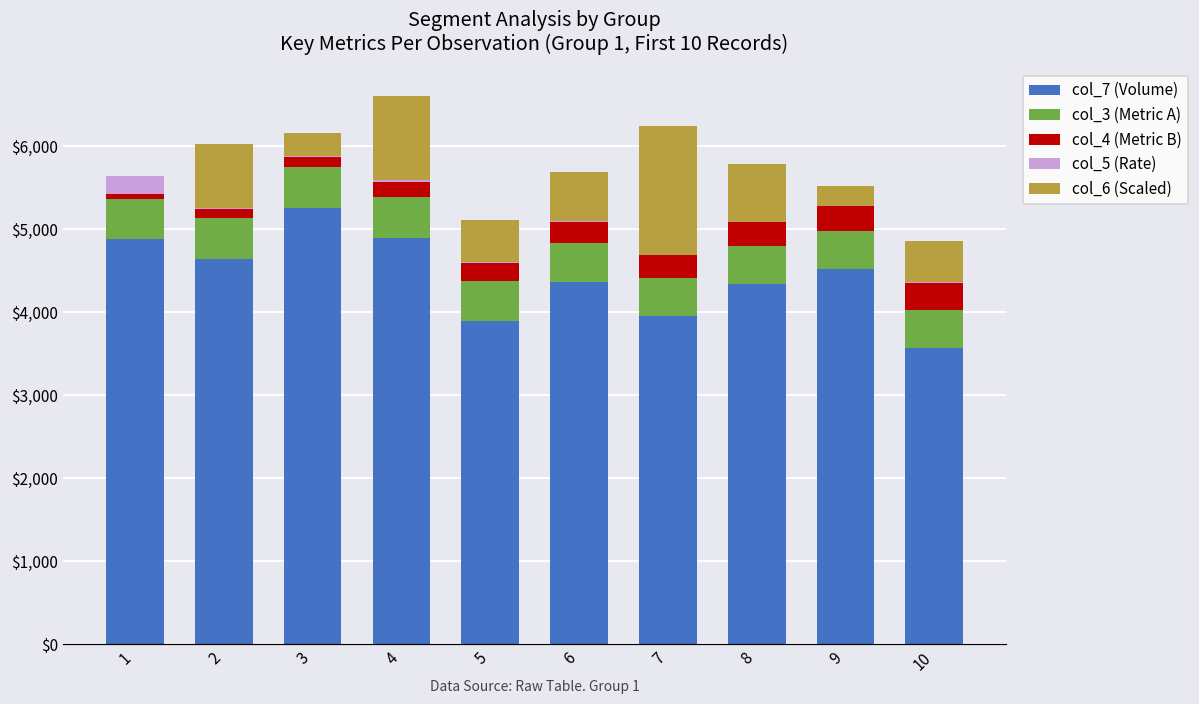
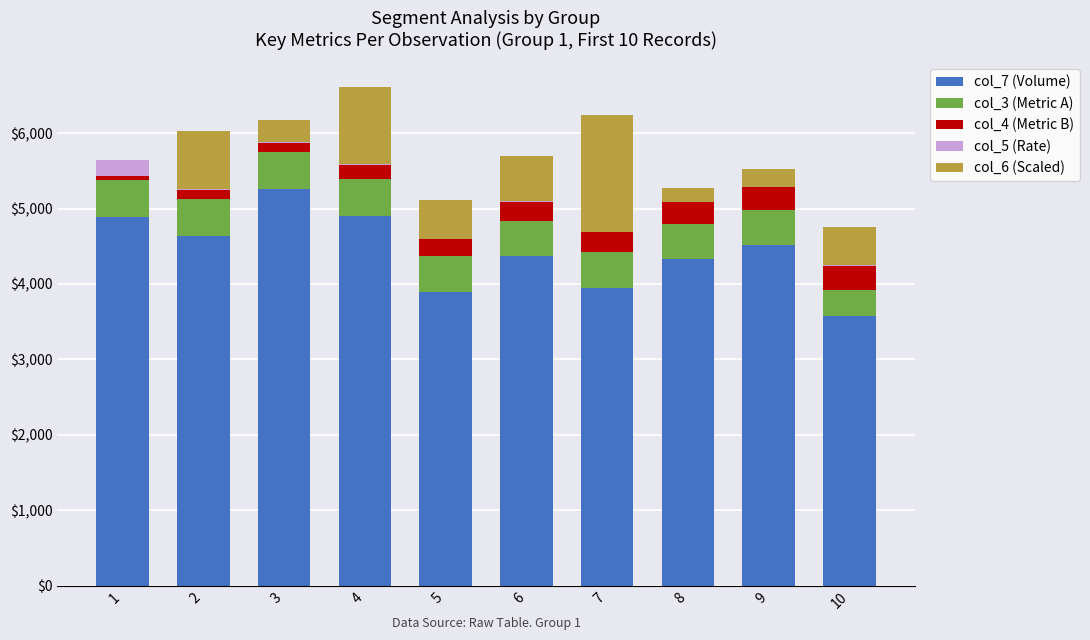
col_6 (Scaled), 8: $700 -> $200
col_3 (Metric A), 10: $500 -> $300
